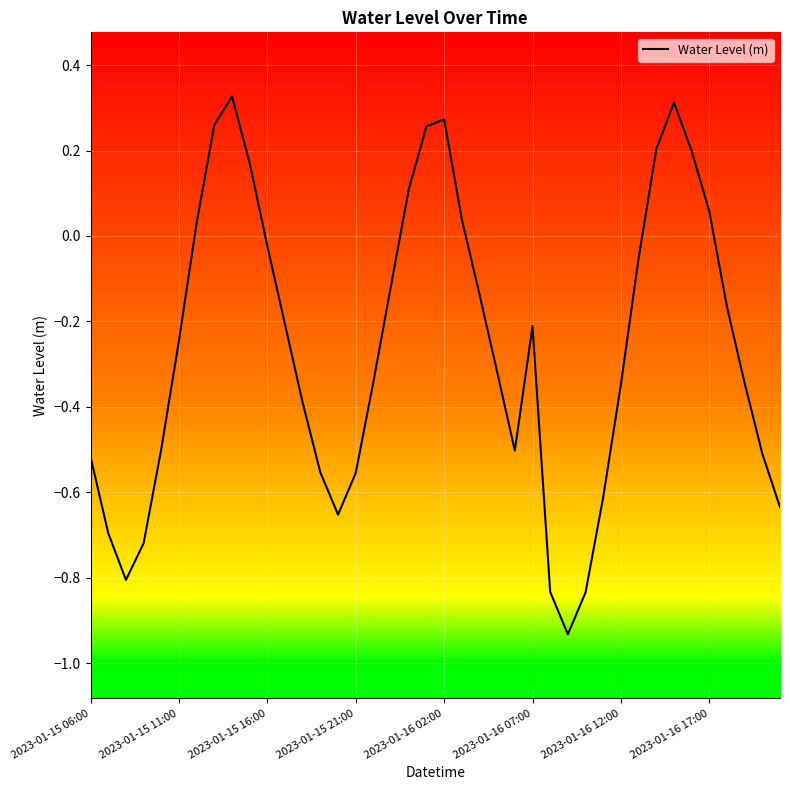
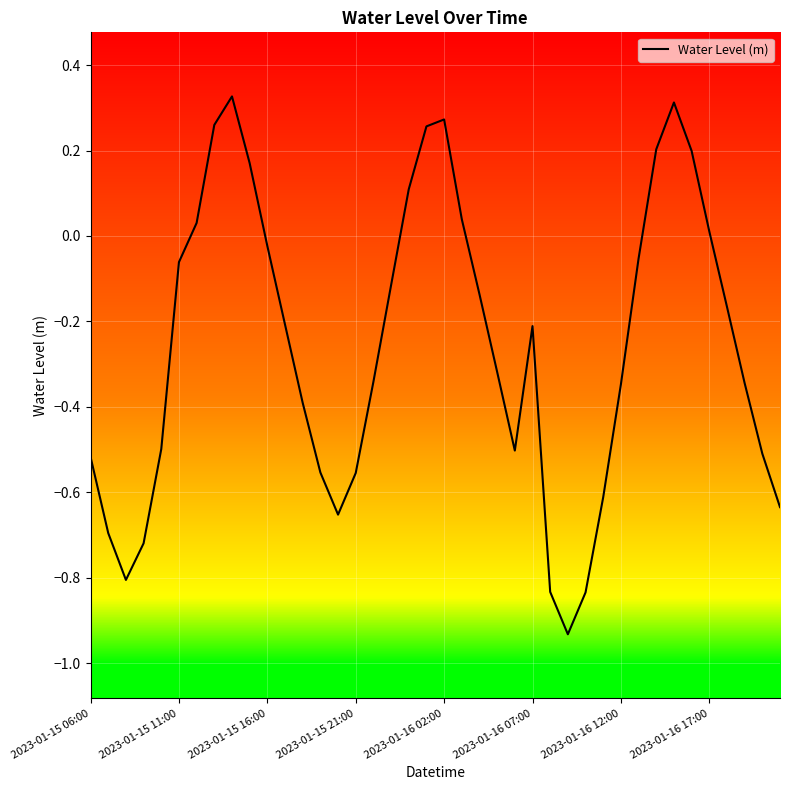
2023-01-15 11:00: -0.24 -> -0.06
2023-01-16 17:00: 0.06 -> 0.01
